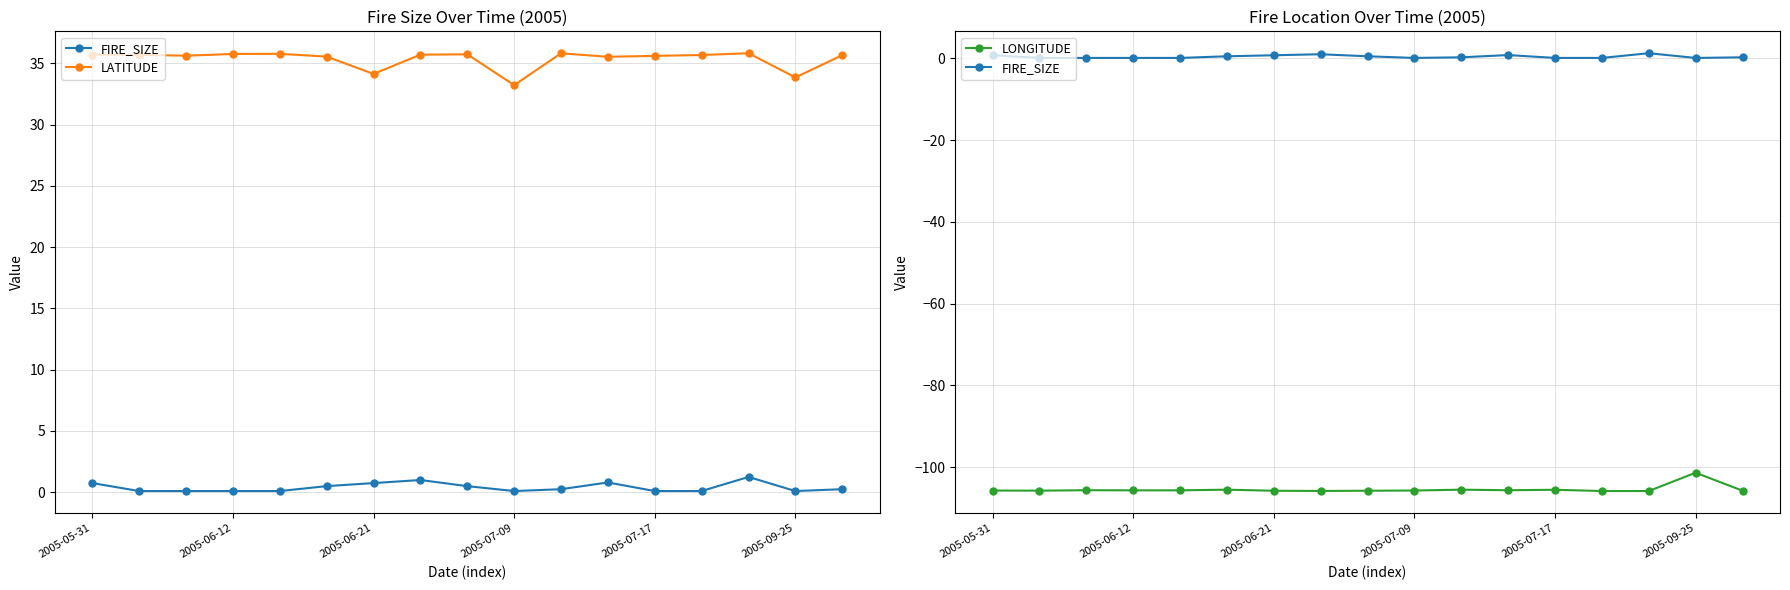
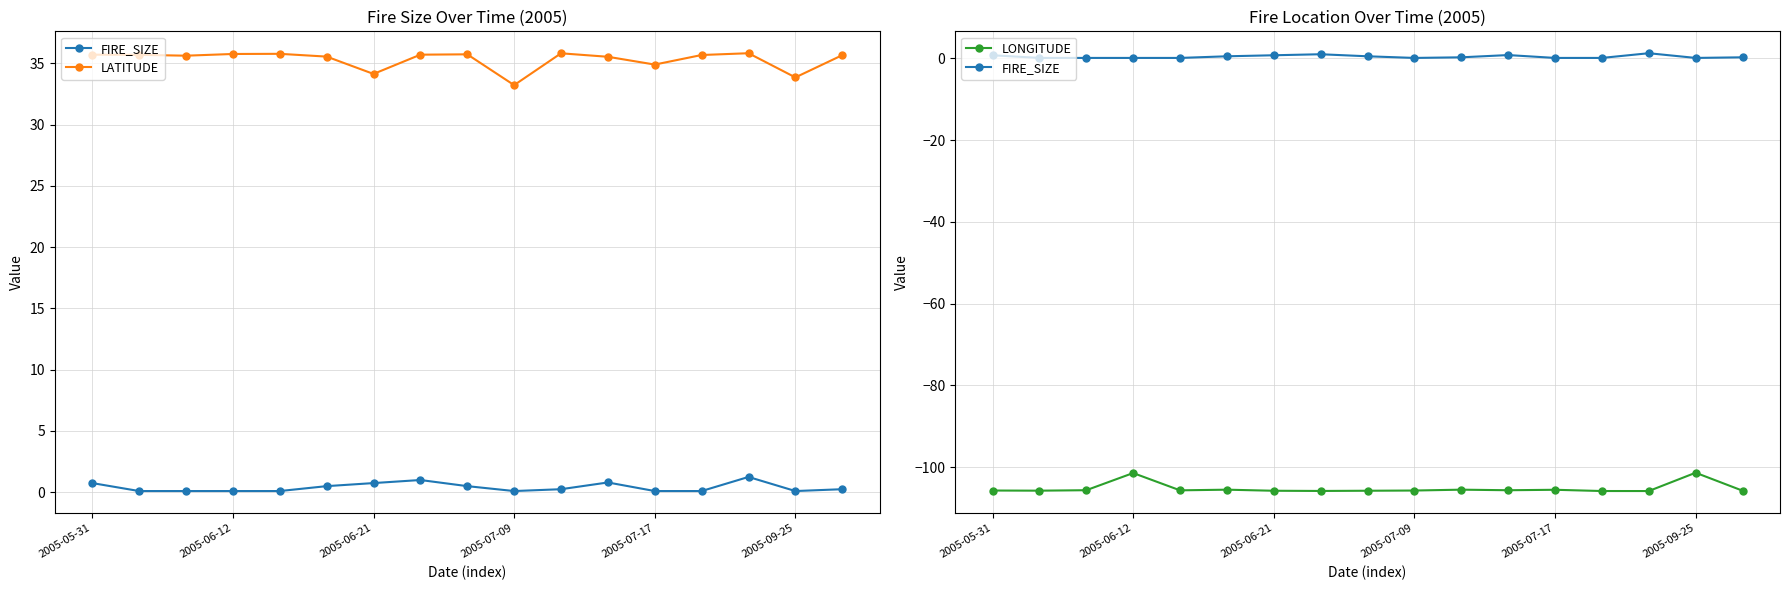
Fire Size Over Time (2005), LATITUDE, 2005-07-17: 35.6 -> 34.9
Fire Location Over Time (2005), LONGITUDE, 2005-06-12: -106 -> -101
